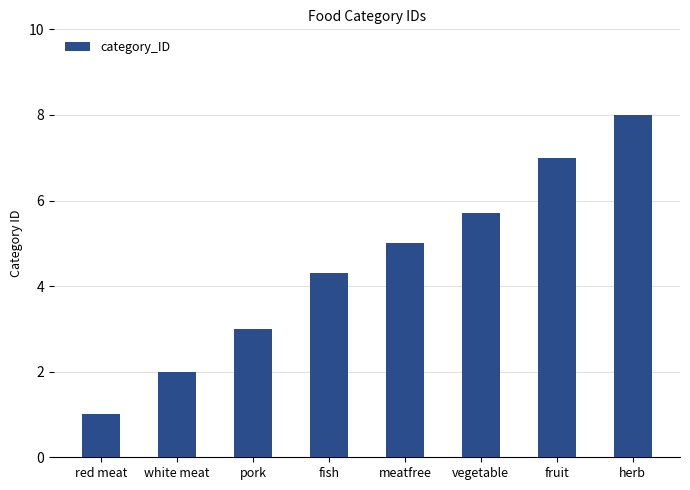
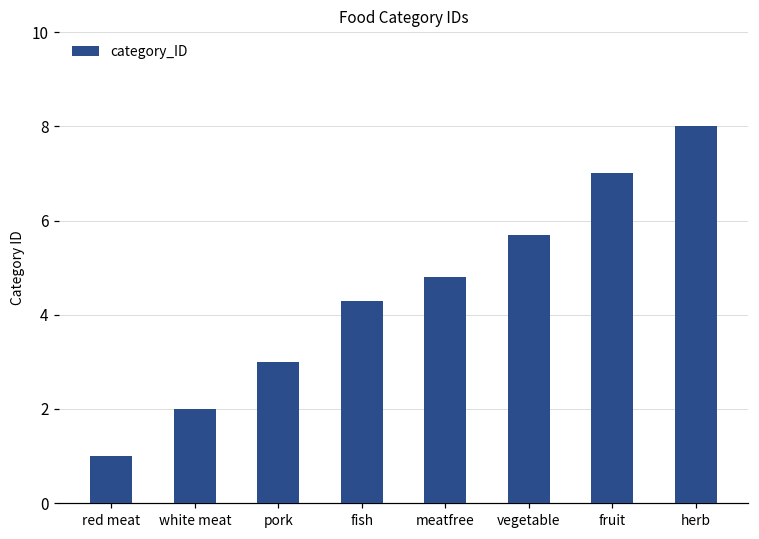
meatfree: 5.0 -> 4.8
